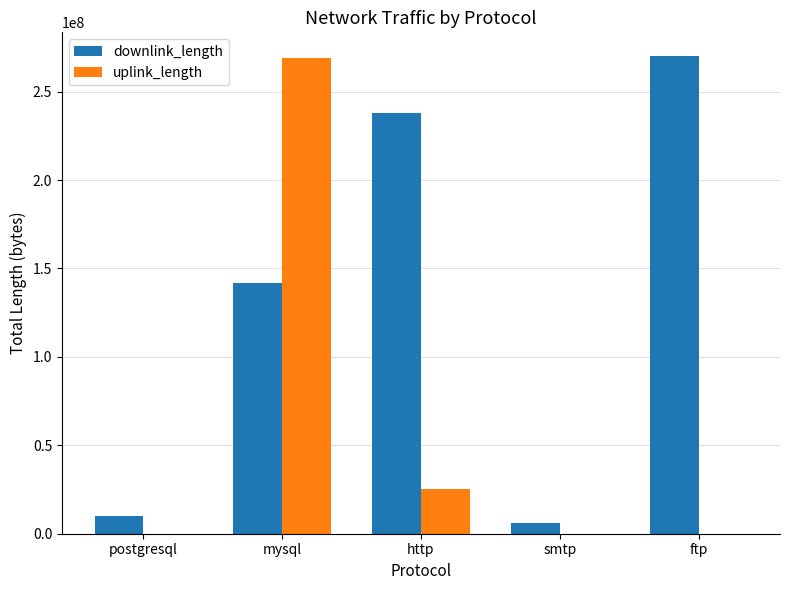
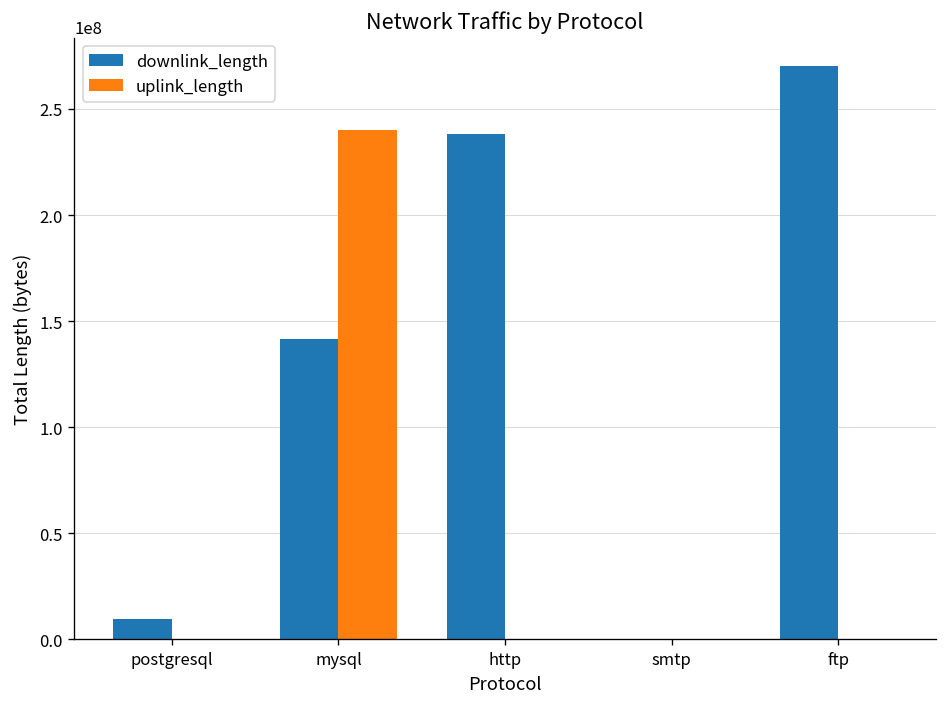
uplink_length, mysql: 269000000 -> 240000000
uplink_length, http: 25000000 -> 0
downlink_length, smtp: 6000000 -> 0
